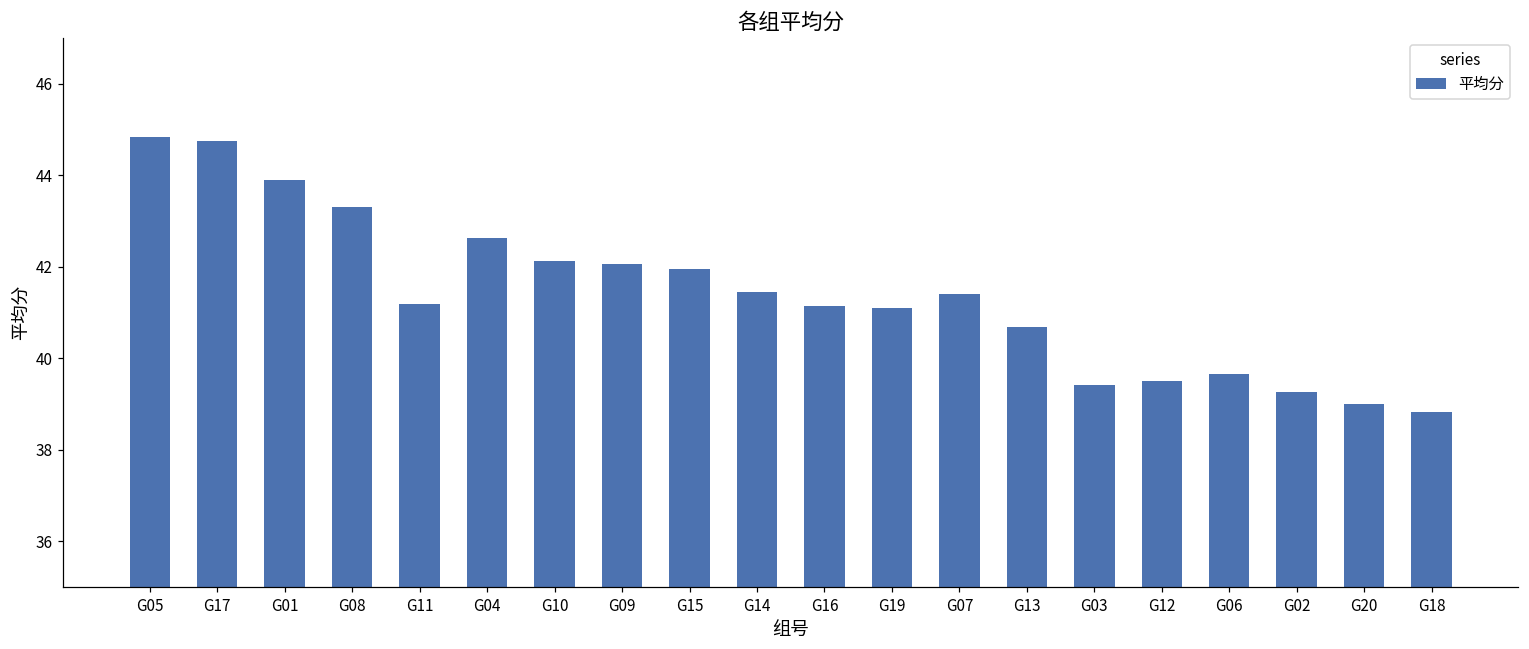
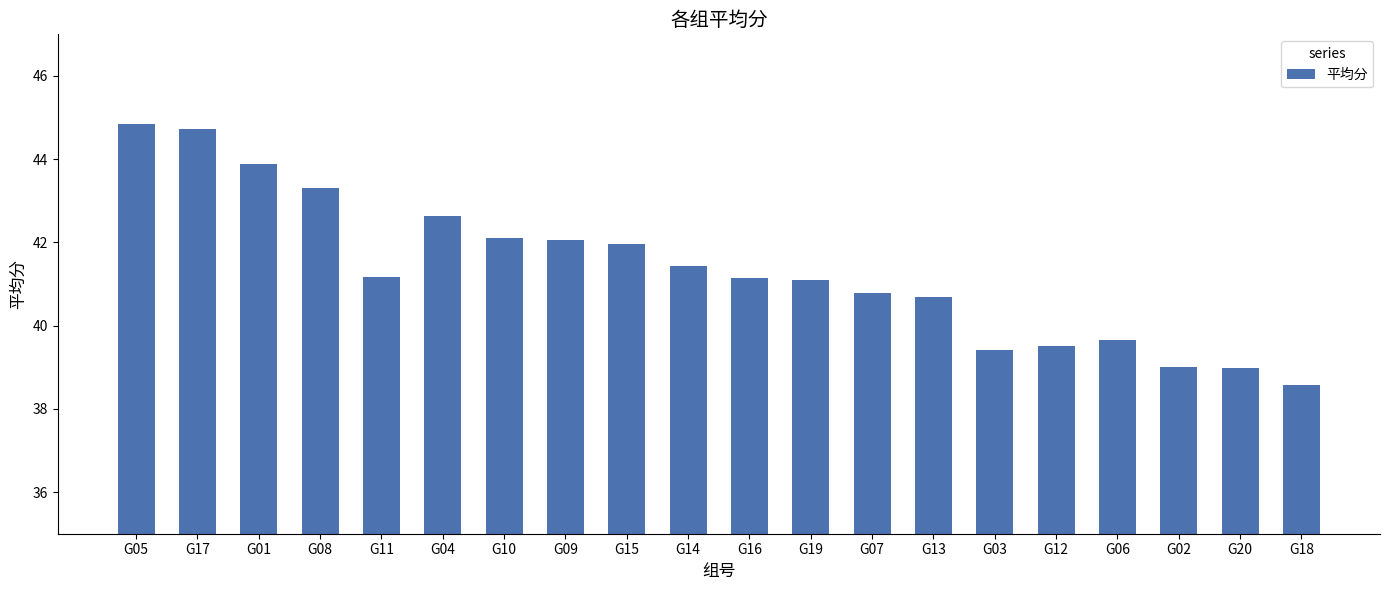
G07: 41.4 -> 40.8
G02: 39.3 -> 39.0
G18: 38.8 -> 38.6
